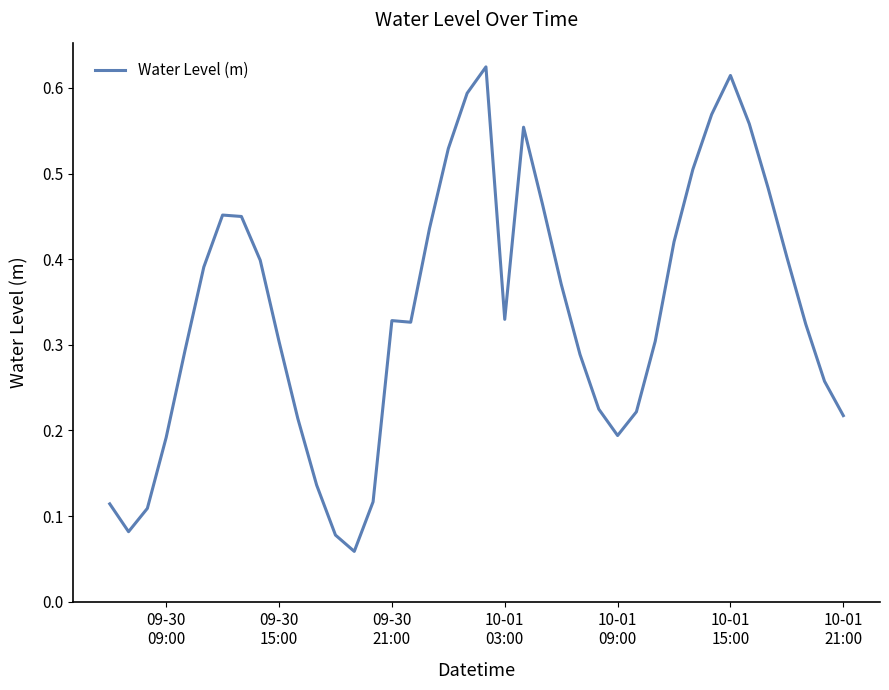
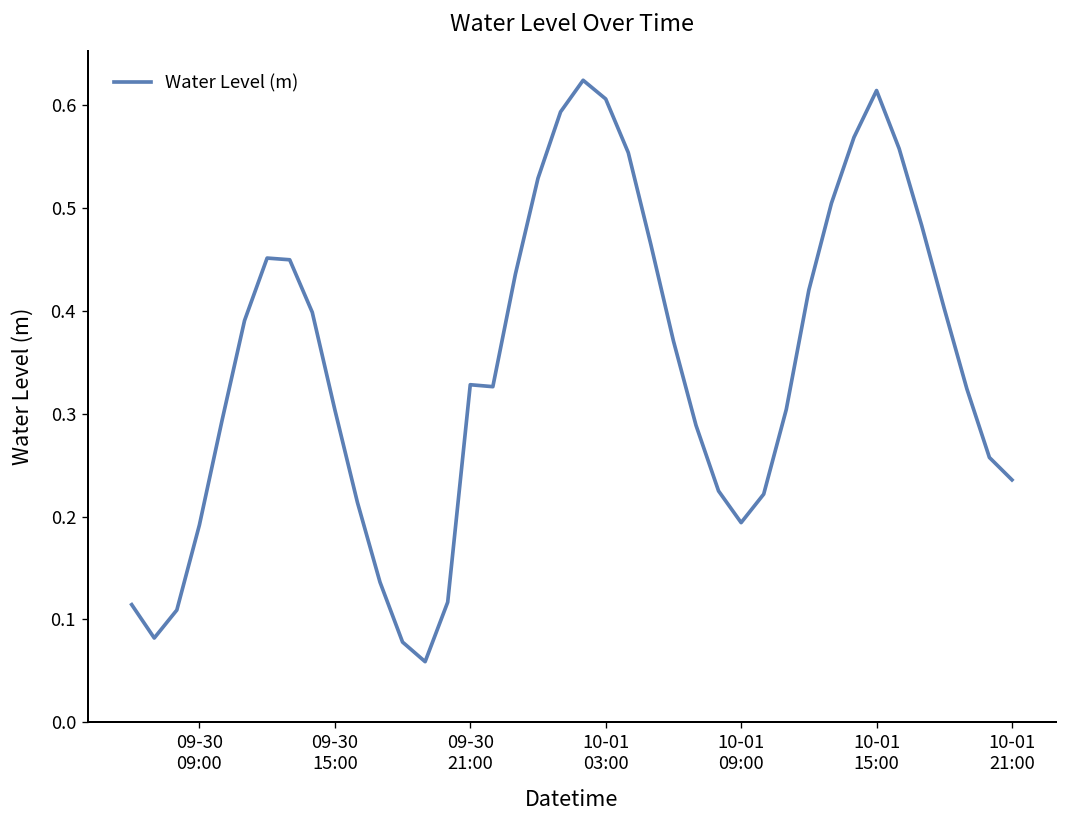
10-01 03:00: 0.33 -> 0.61
10-01 21:00: 0.22 -> 0.24
